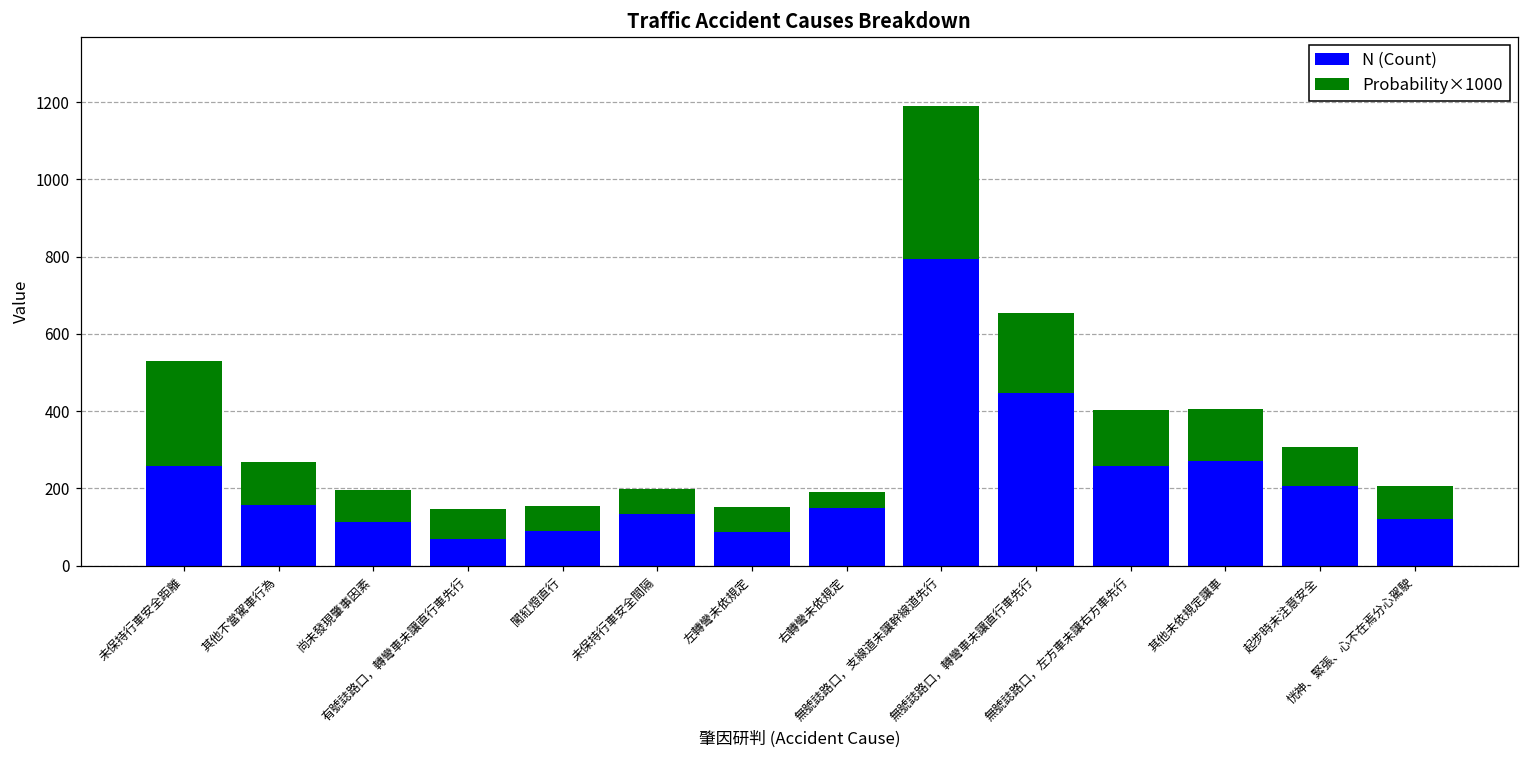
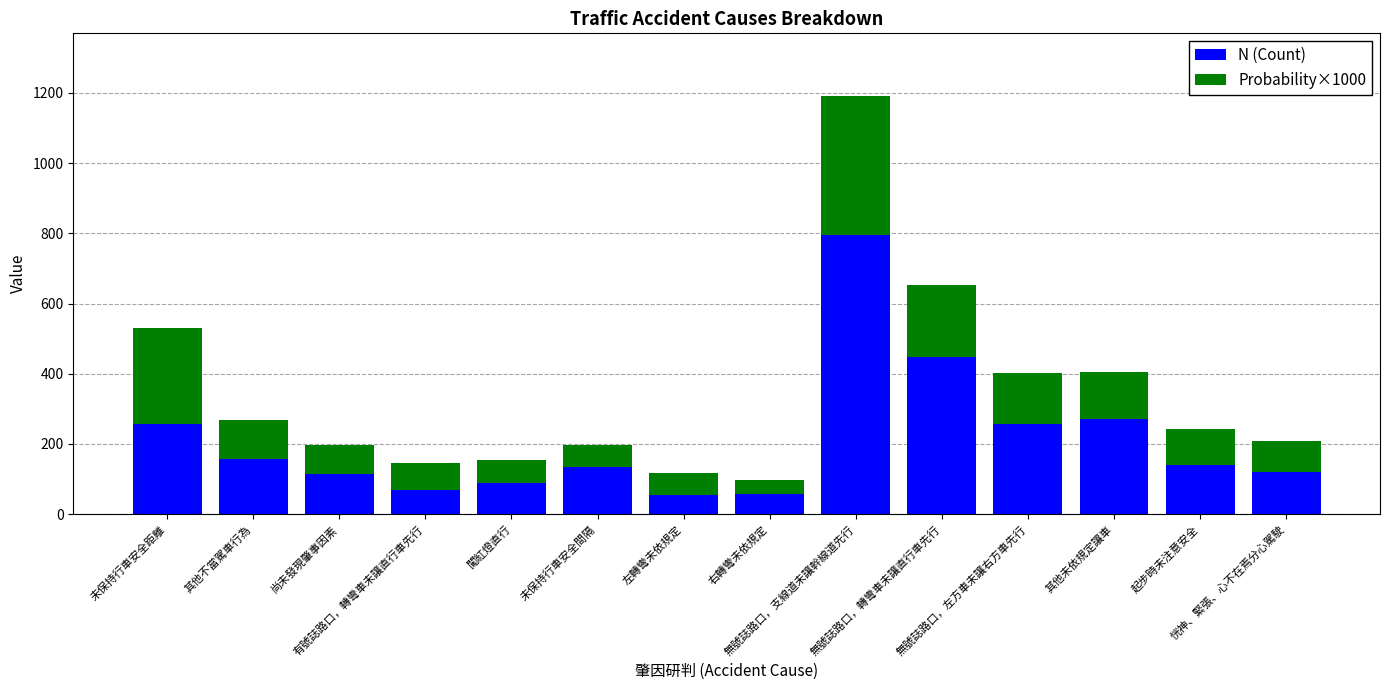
N (Count), 左轉彎未依規定: 90 -> 60
N (Count), 右轉彎未依規定: 150 -> 60
N (Count), 起步時未注意安全: 210 -> 140
